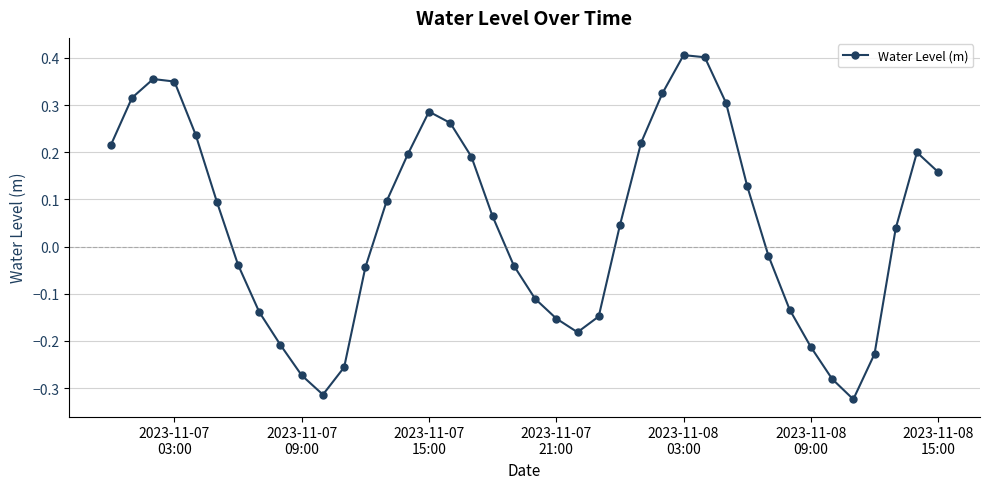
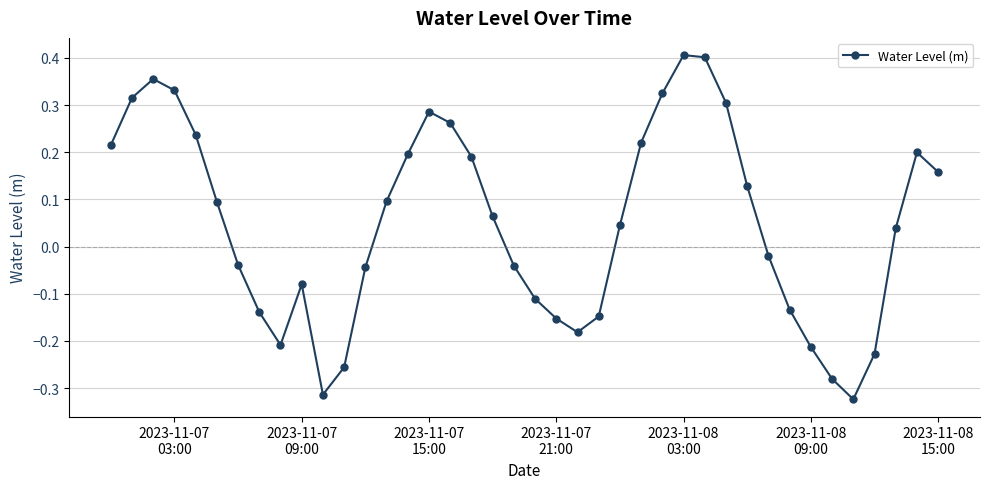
2023-11-07 03:00: 0.35 -> 0.33
2023-11-07 09:00: -0.27 -> -0.08
